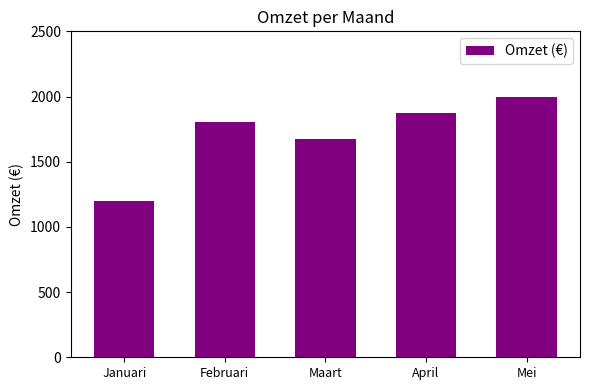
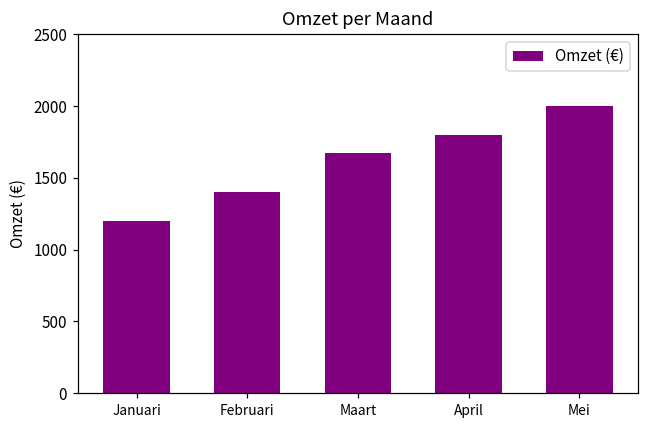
Februari: 1810 -> 1400
April: 1870 -> 1800
